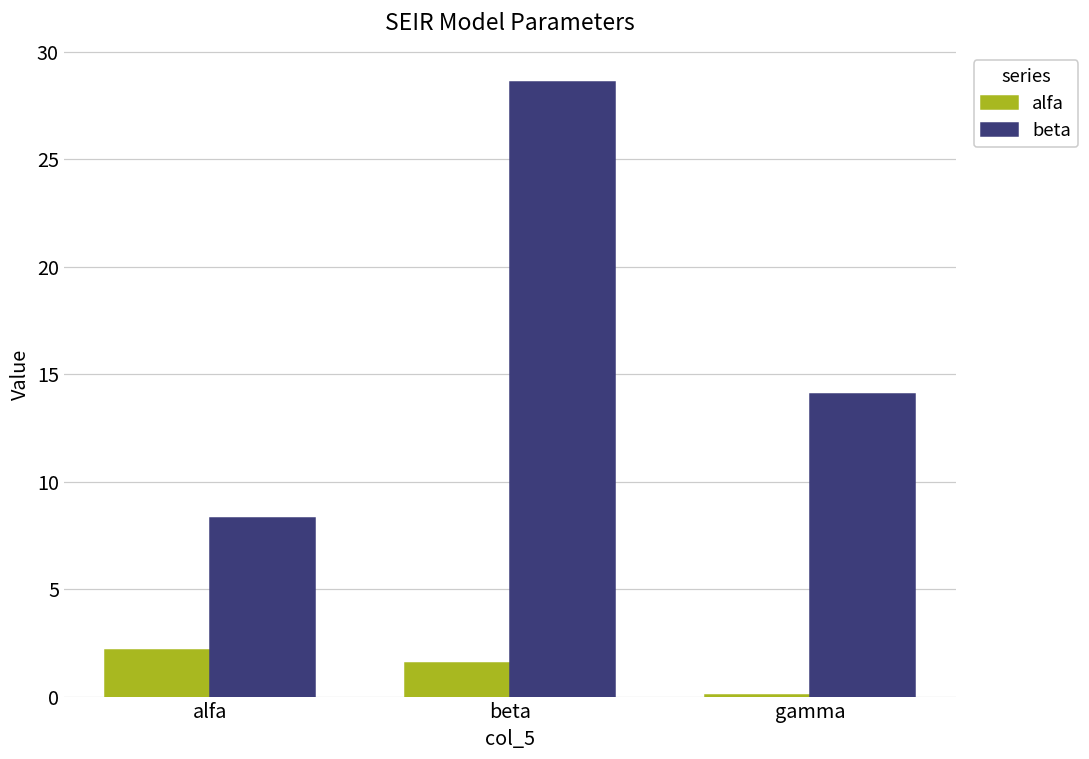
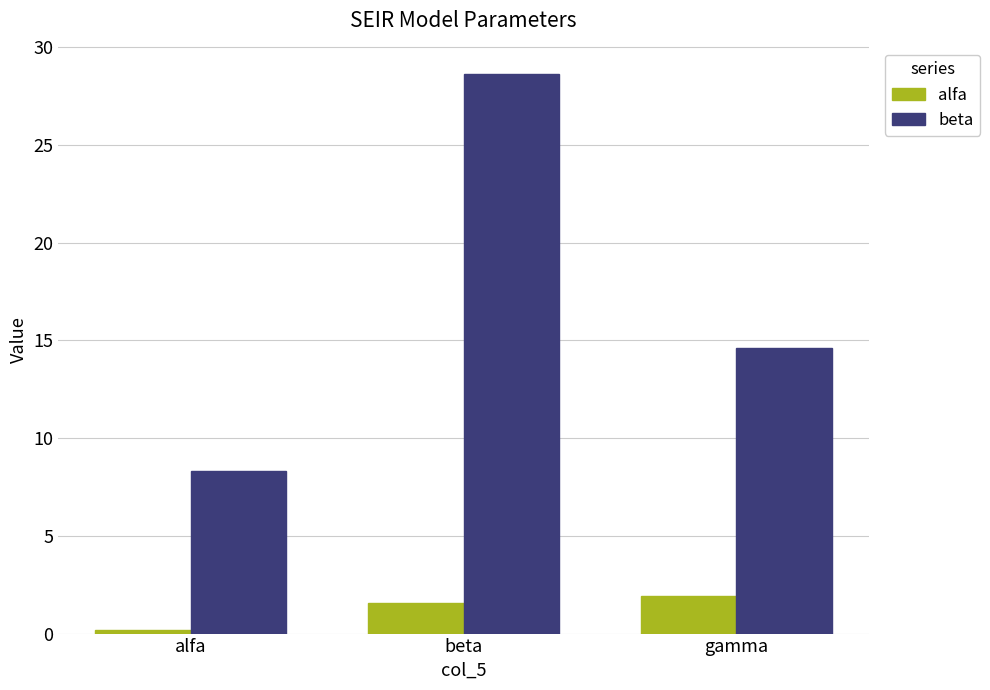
alfa, alfa: 2.2 -> 0.2
alfa, gamma: 0.1 -> 1.9
beta, gamma: 14.1 -> 14.6
